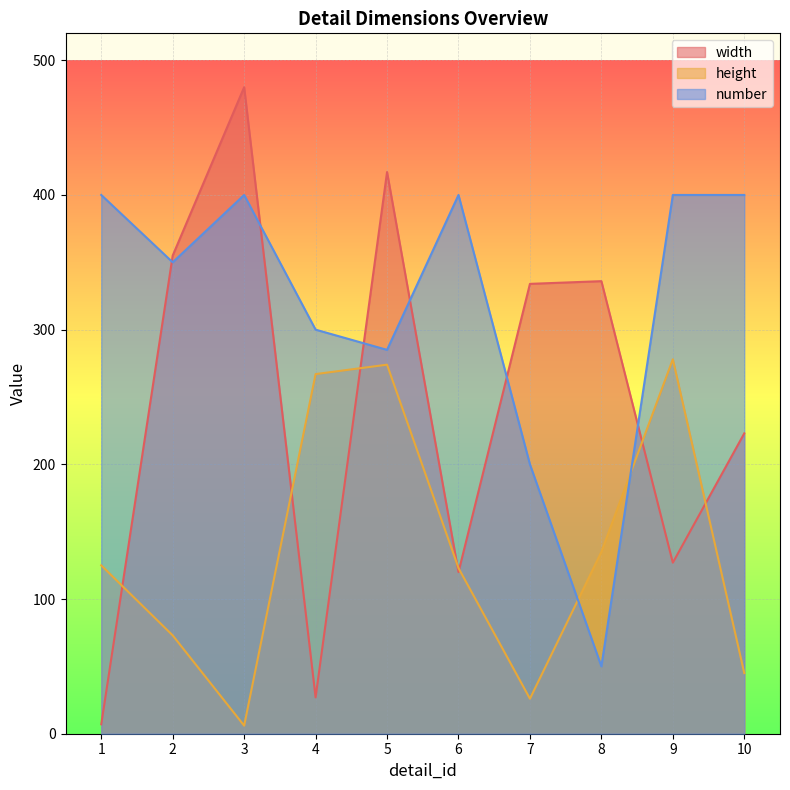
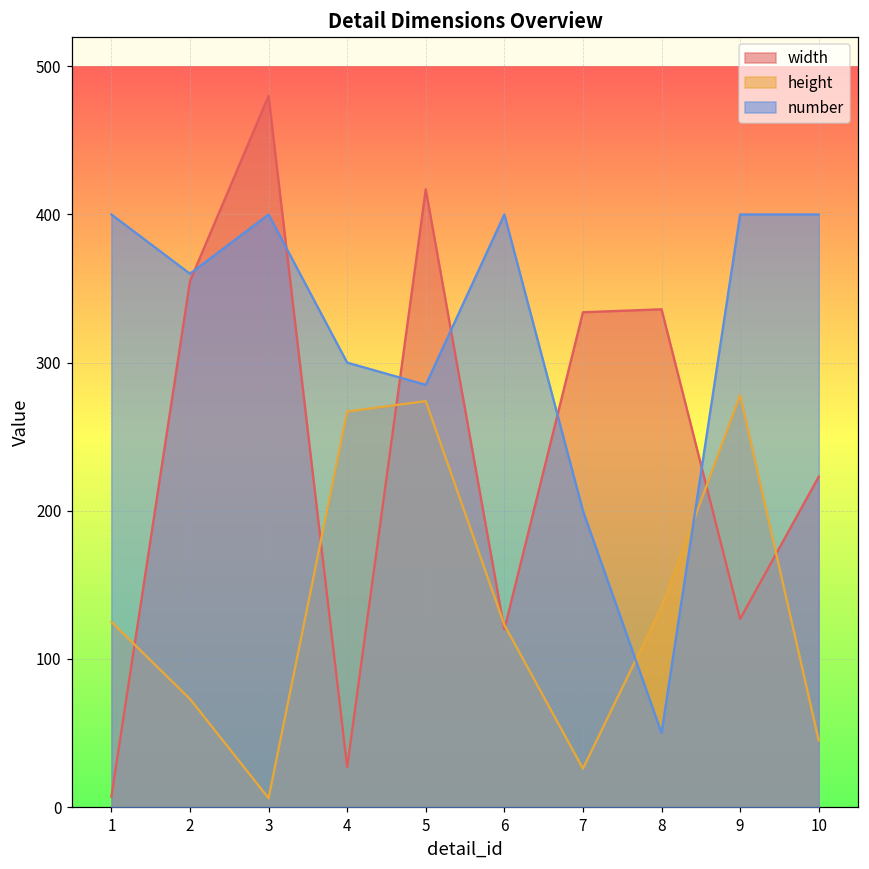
number, 2: 350 -> 360
